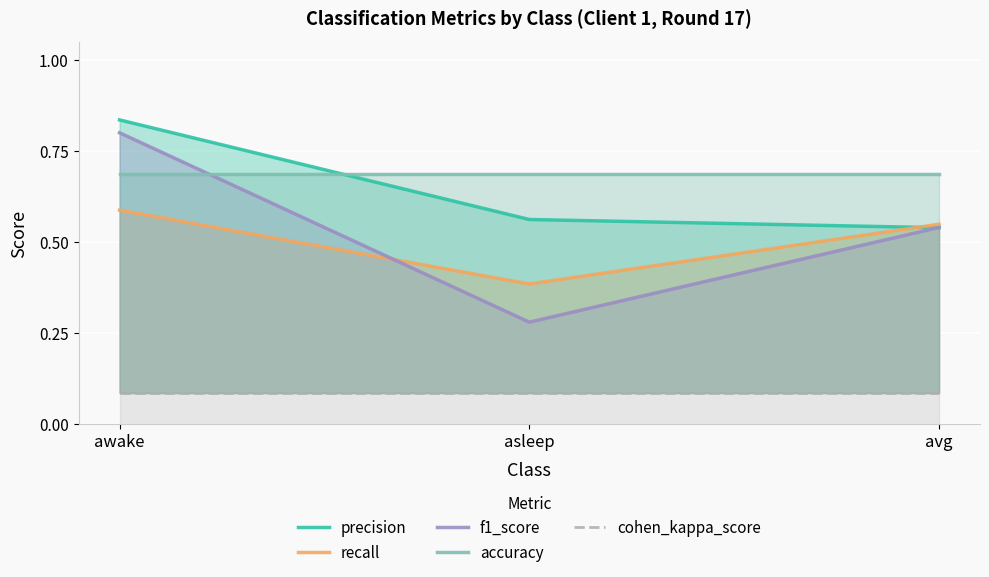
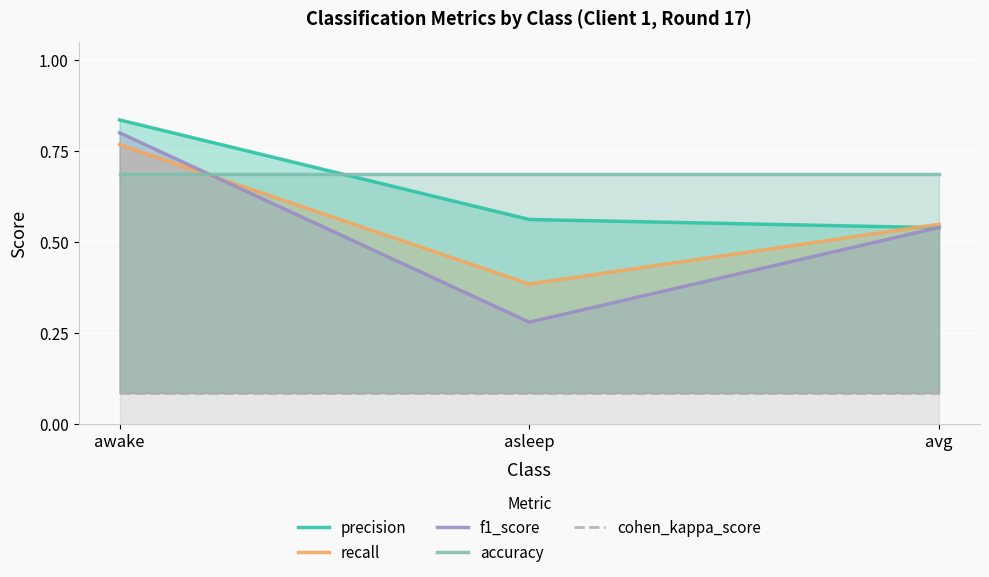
recall, awake: 0.59 -> 0.77
